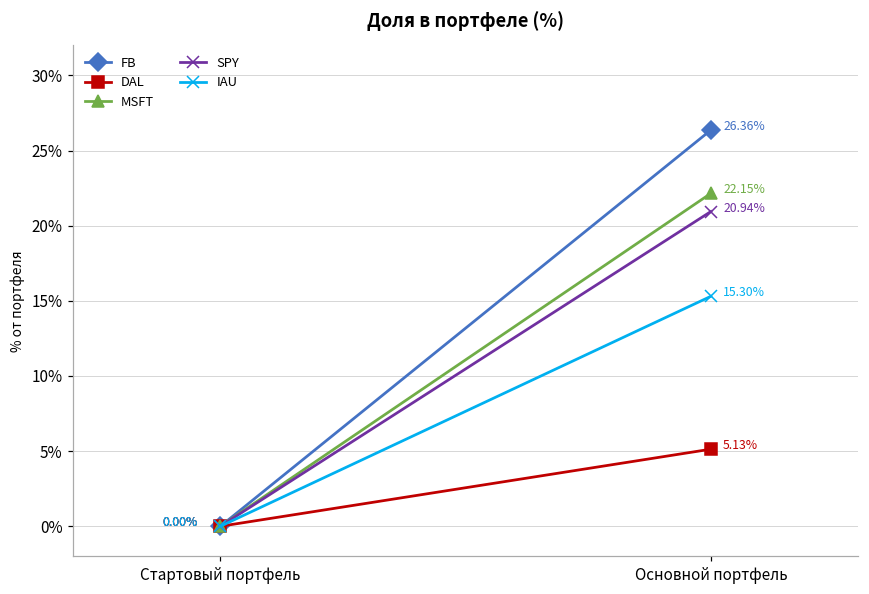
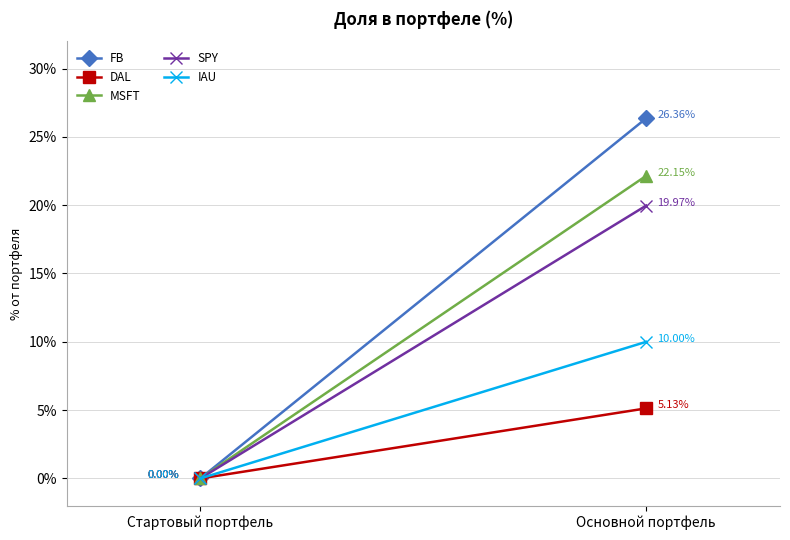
SPY, Основной портфель: 20.94% -> 19.97%
IAU, Основной портфель: 15.30% -> 10.00%
